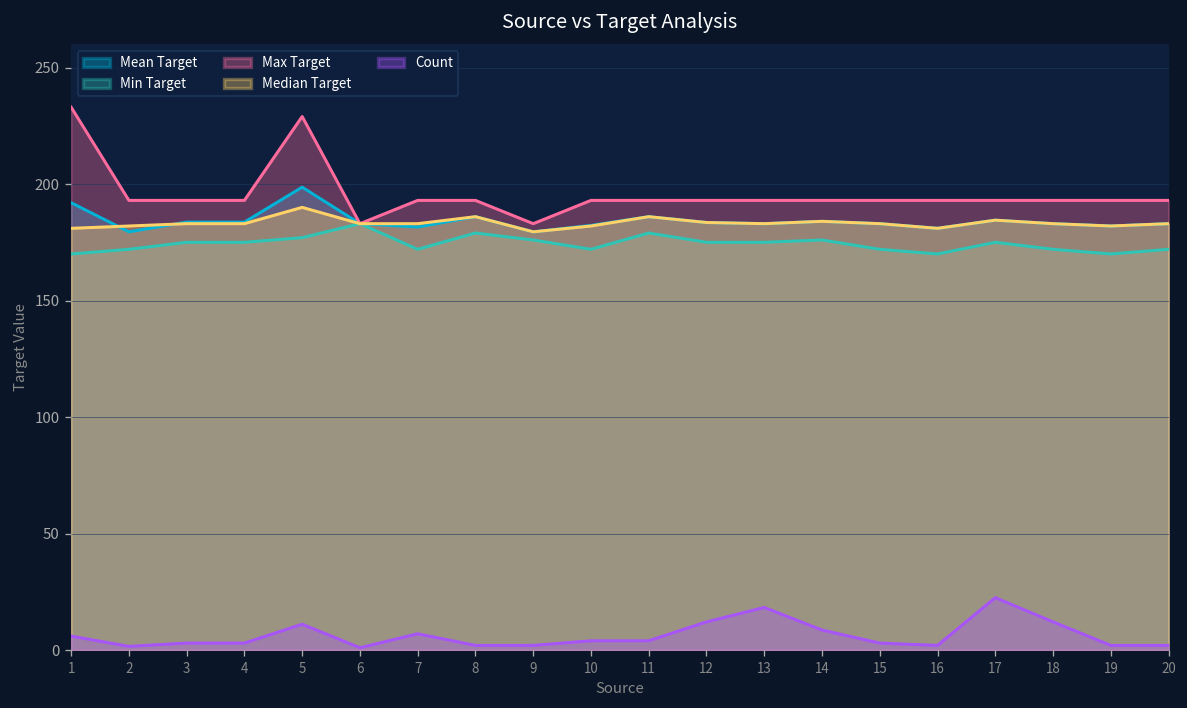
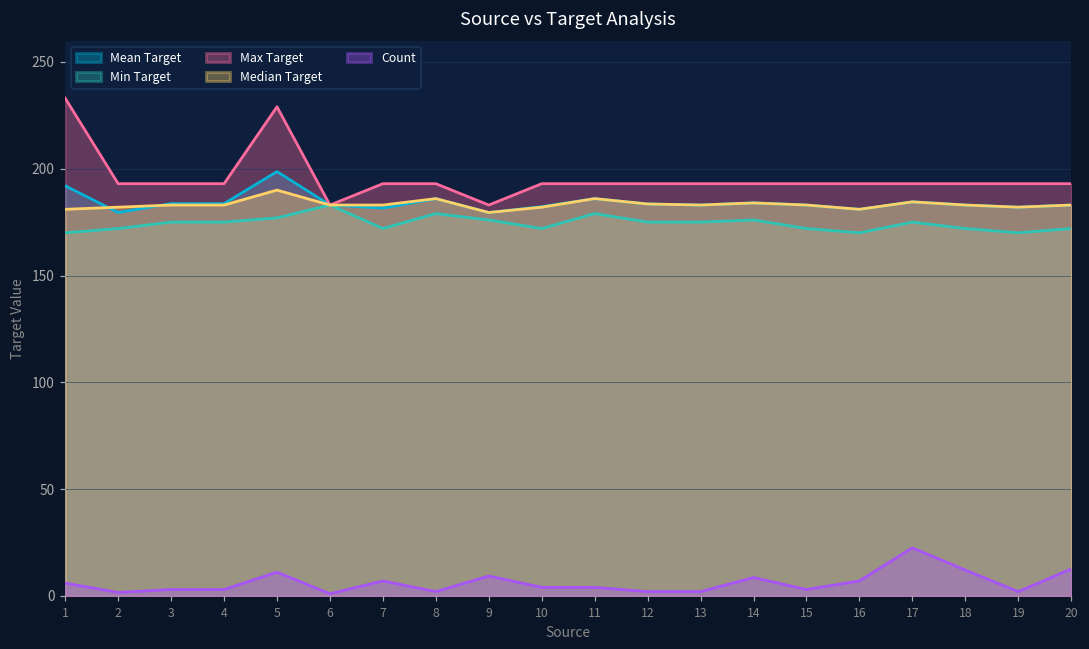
Count, 9: 2 -> 9
Count, 12: 12 -> 2
Count, 13: 18 -> 2
Count, 16: 2 -> 7
Count, 20: 2 -> 13
